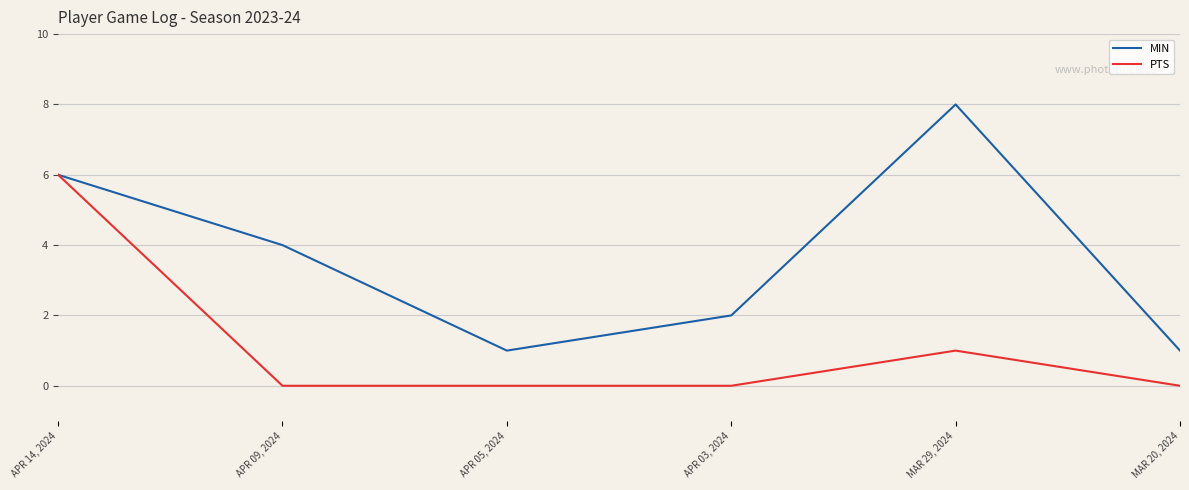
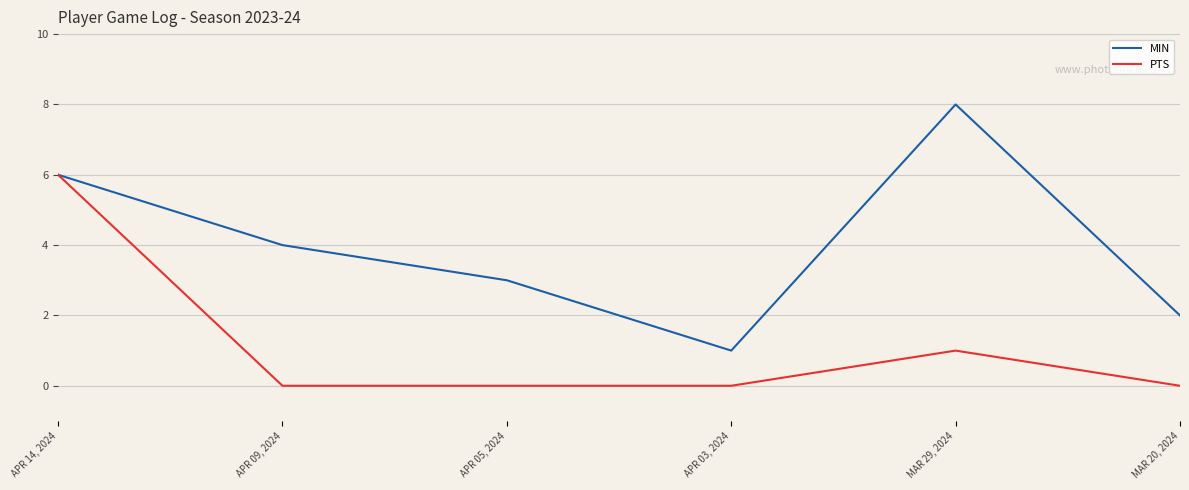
MIN, APR 05, 2024: 1 -> 3
MIN, APR 03, 2024: 2 -> 1
MIN, MAR 20, 2024: 1 -> 2
